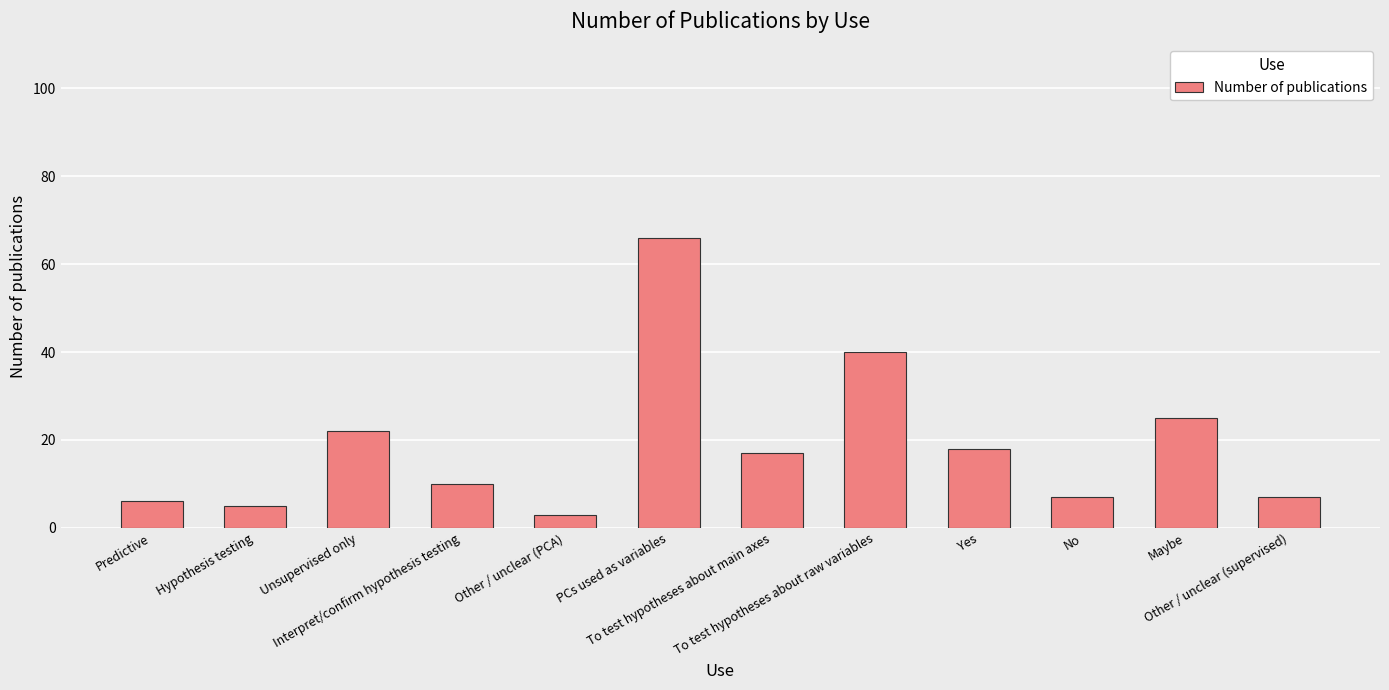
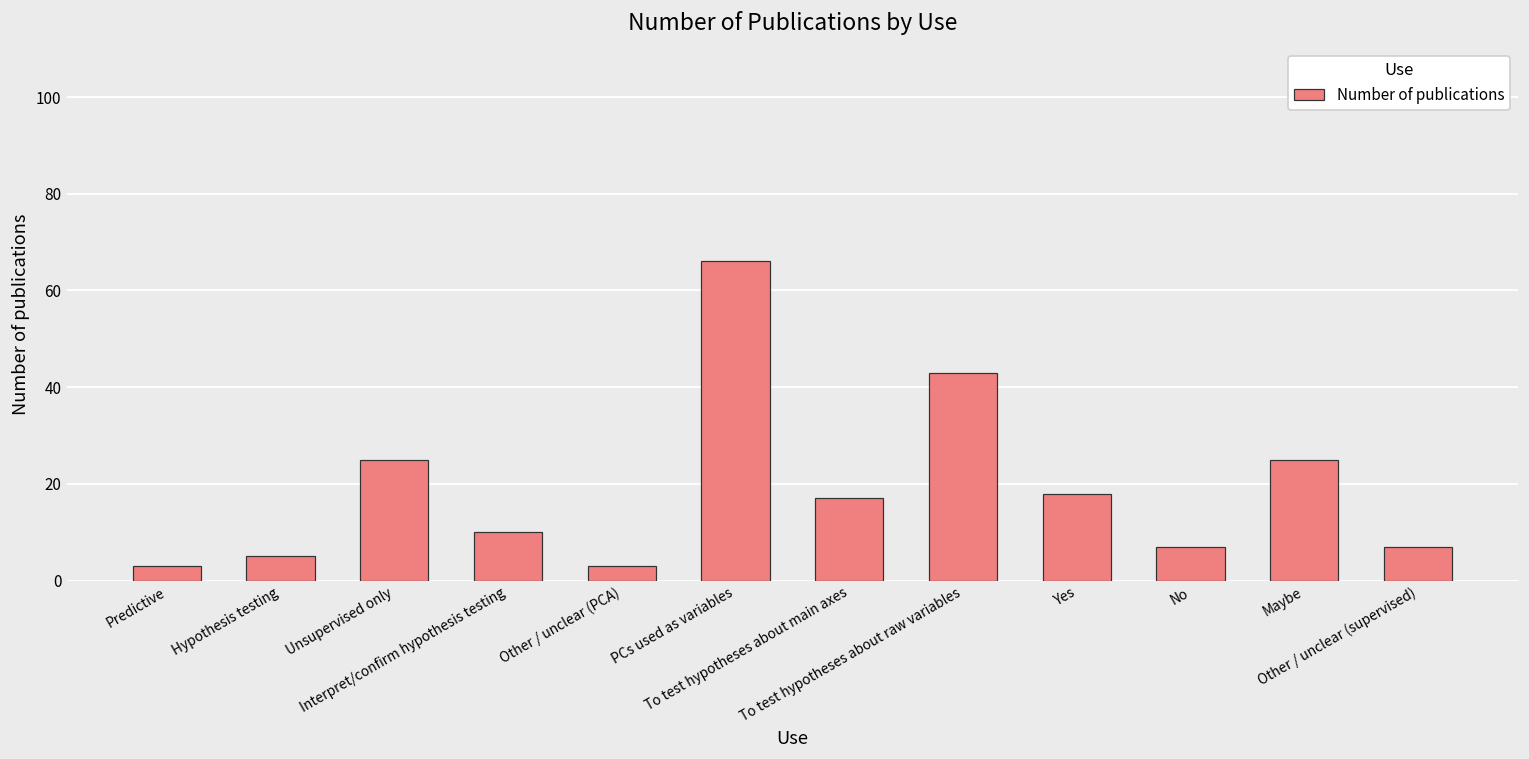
Predictive: 6 -> 3
Unsupervised only: 22 -> 25
To test hypotheses about raw variables: 40 -> 43
